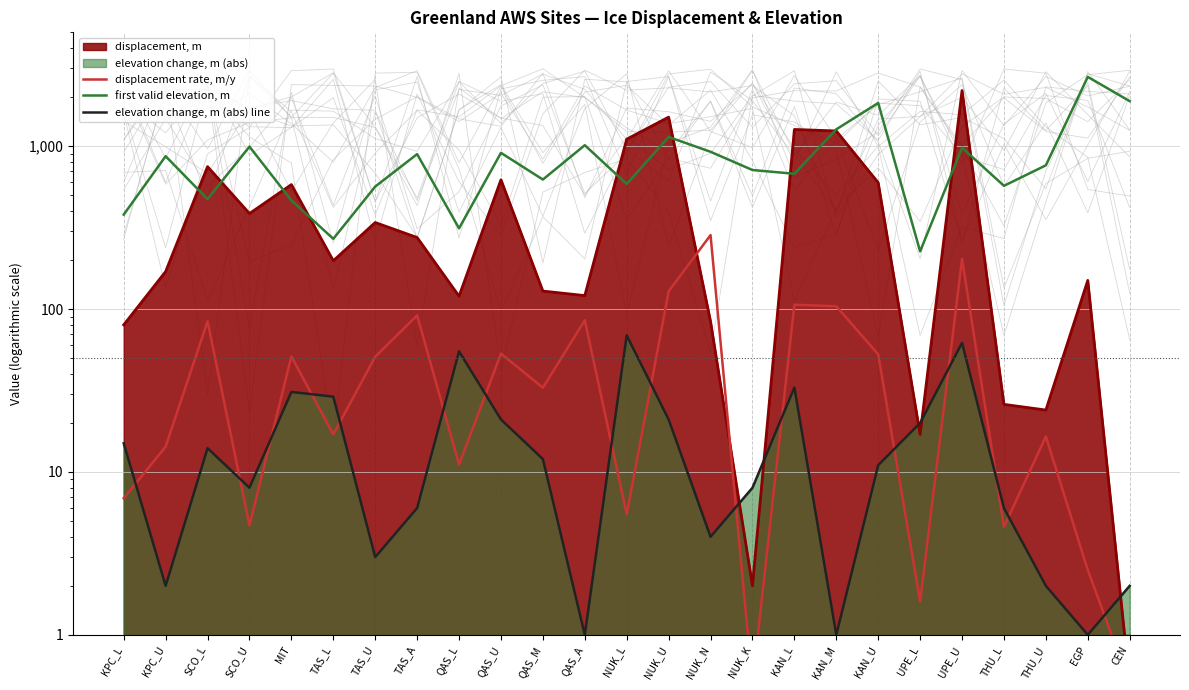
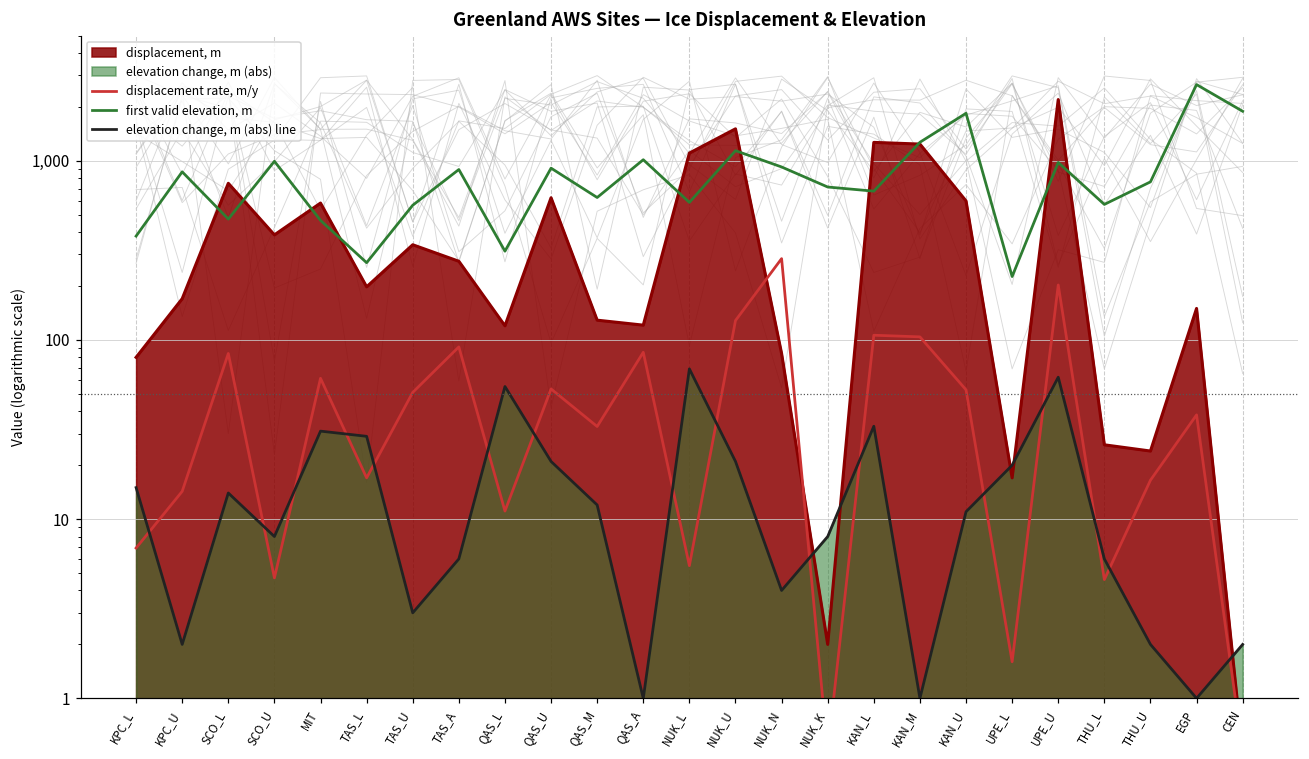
displacement rate, m/y, MIT: 51 -> 61
displacement rate, m/y, EGP: 2.5 -> 38
